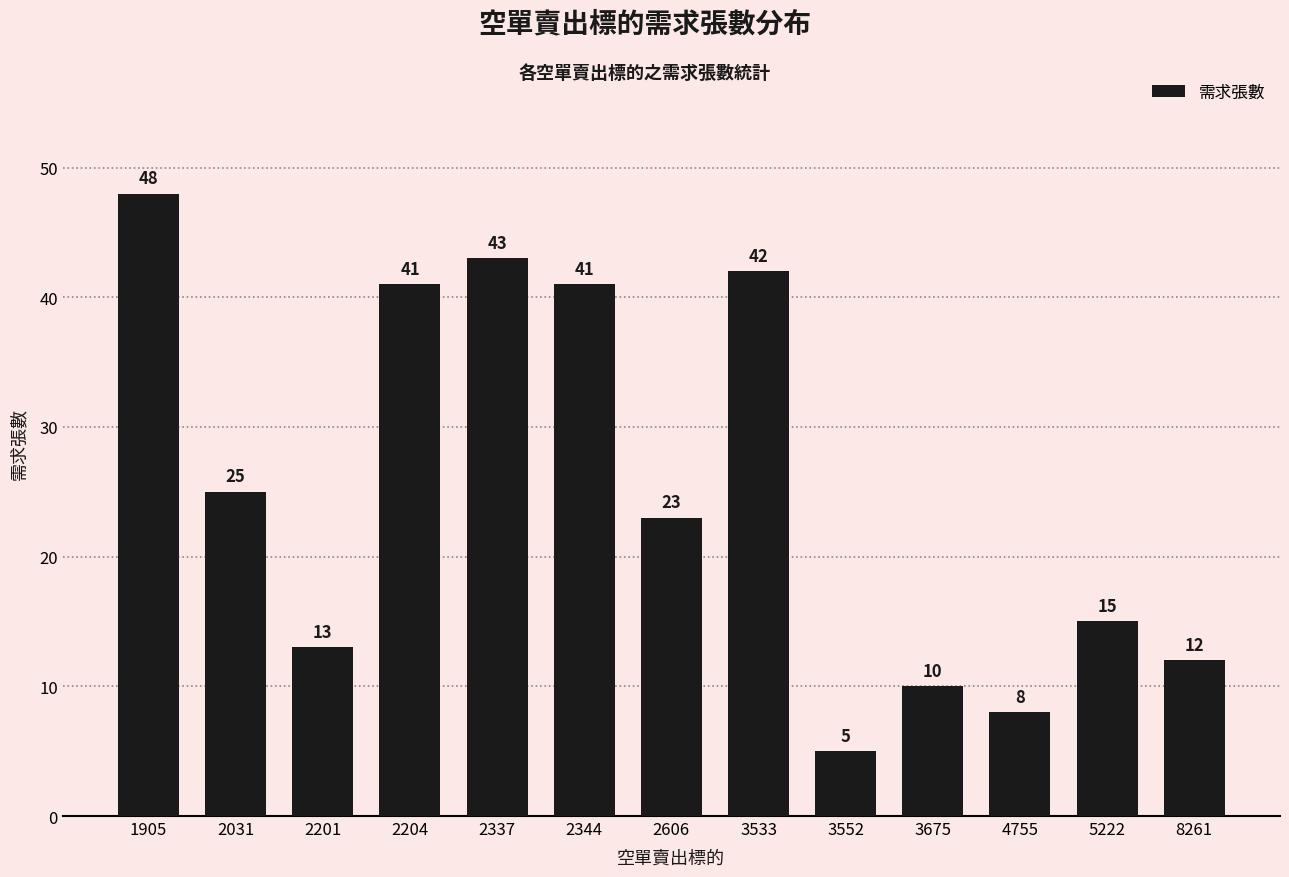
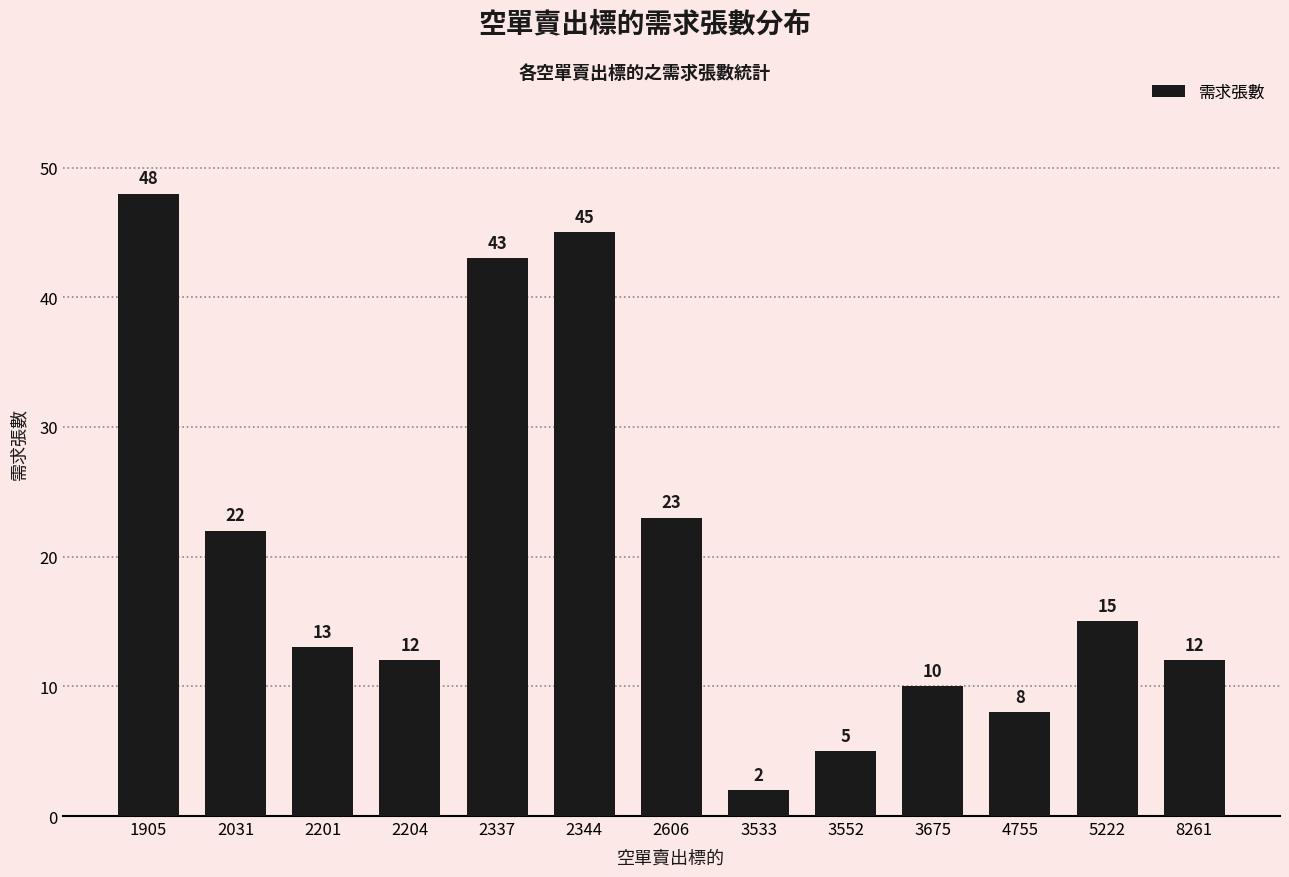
2031: 25 -> 22
2204: 41 -> 12
2344: 41 -> 45
3533: 42 -> 2
